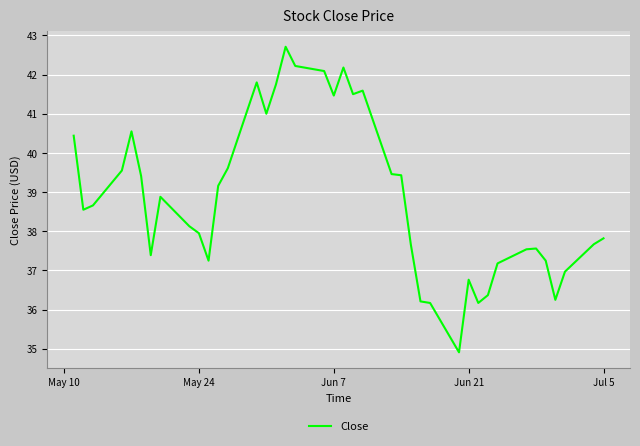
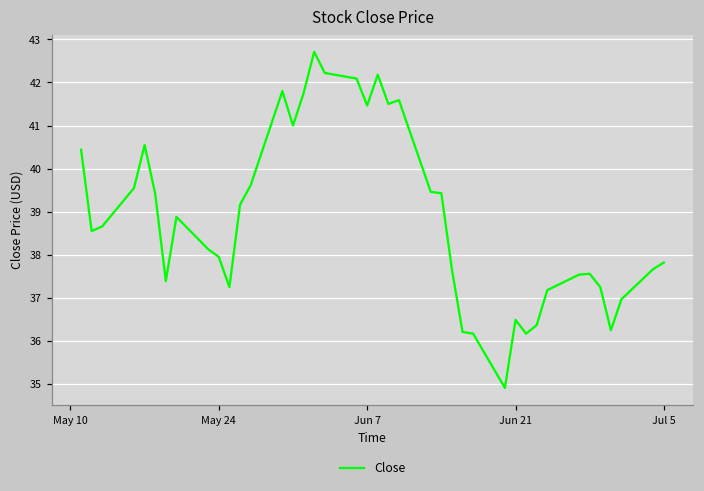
Jun 21: 36.8 -> 36.5
